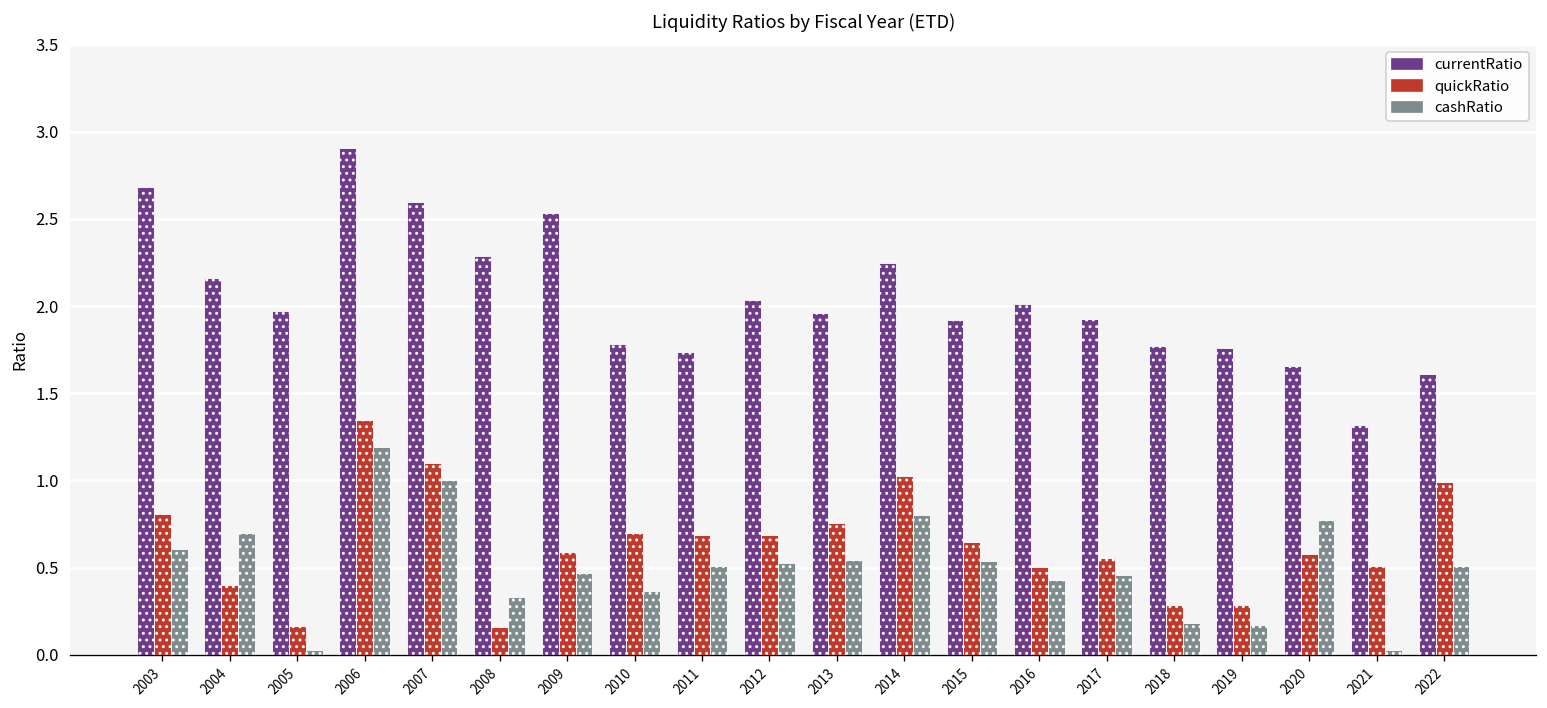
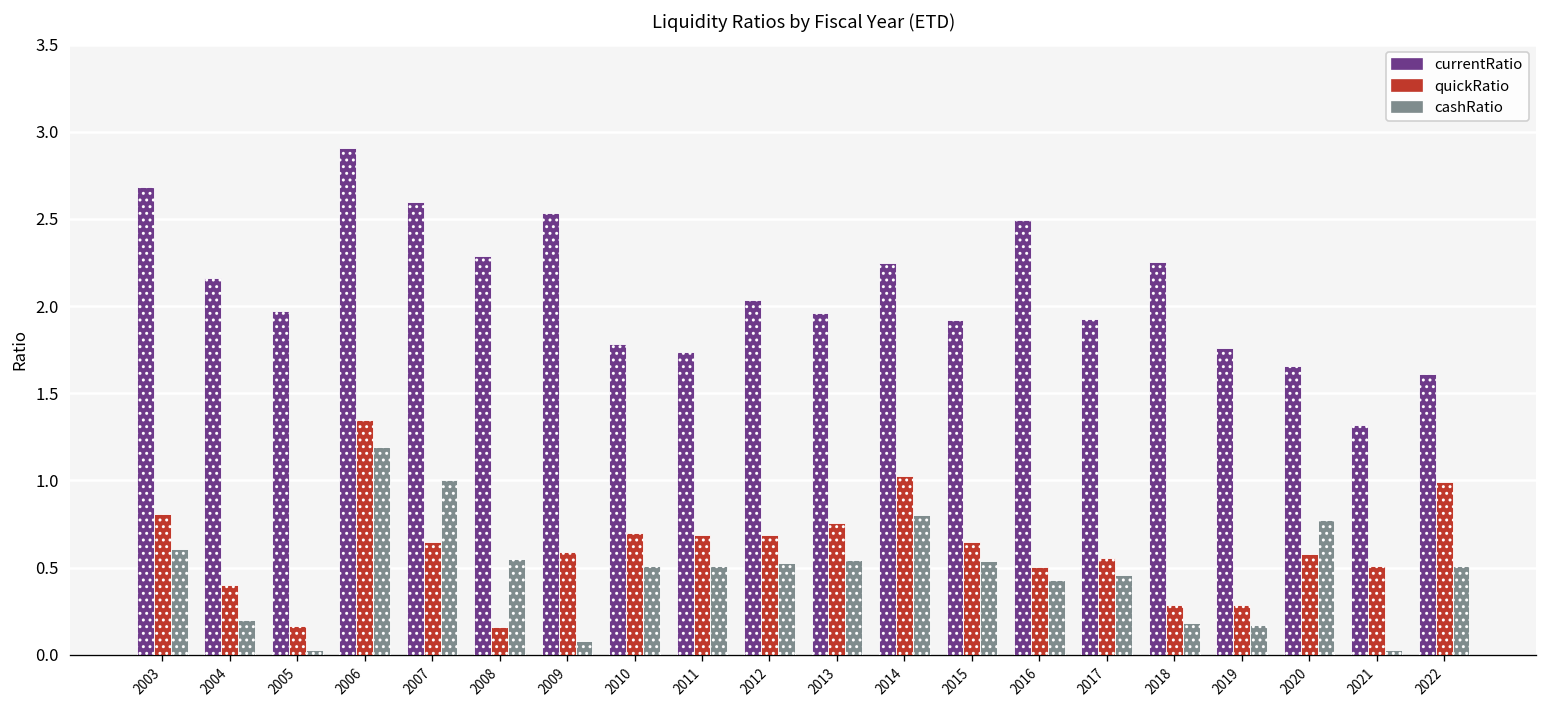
cashRatio, 2004: 0.70 -> 0.20
quickRatio, 2007: 1.10 -> 0.65
cashRatio, 2008: 0.33 -> 0.55
cashRatio, 2009: 0.47 -> 0.08
cashRatio, 2010: 0.36 -> 0.51
currentRatio, 2016: 2.01 -> 2.49
currentRatio, 2018: 1.77 -> 2.25
